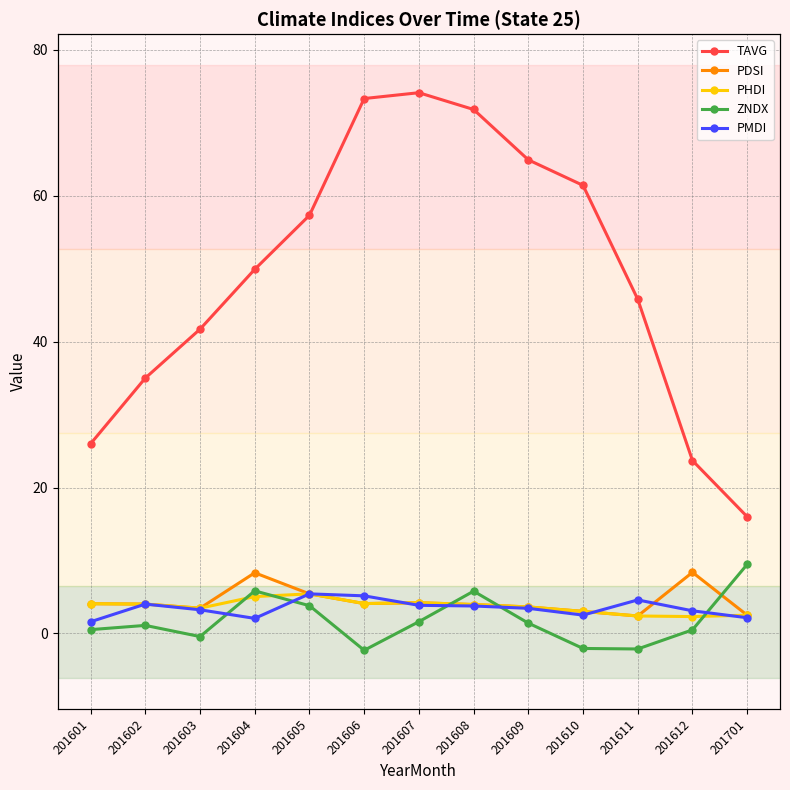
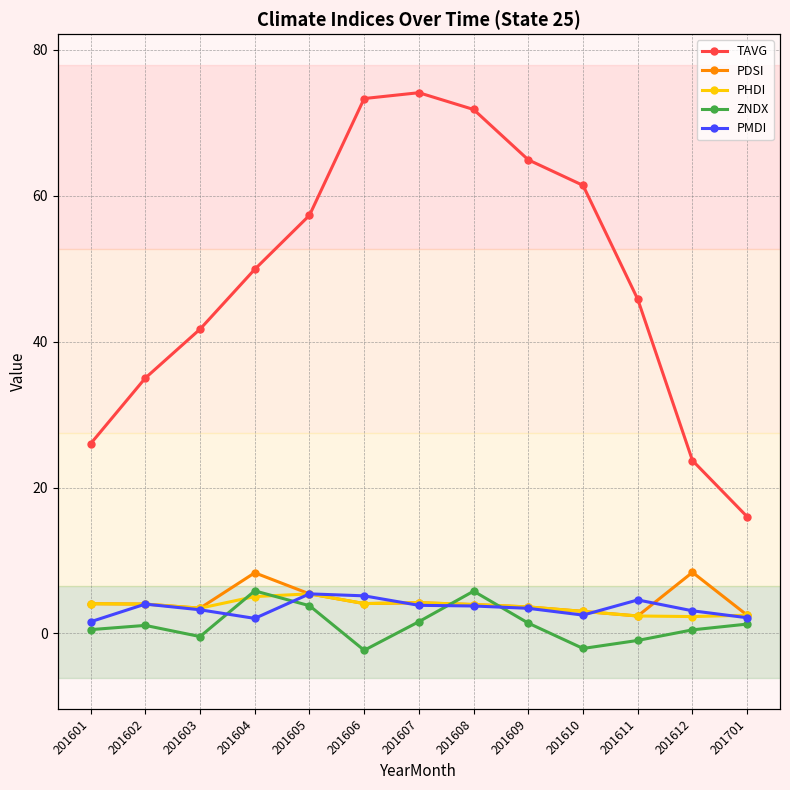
ZNDX, 201611: -2 -> -1
ZNDX, 201701: 9 -> 1
